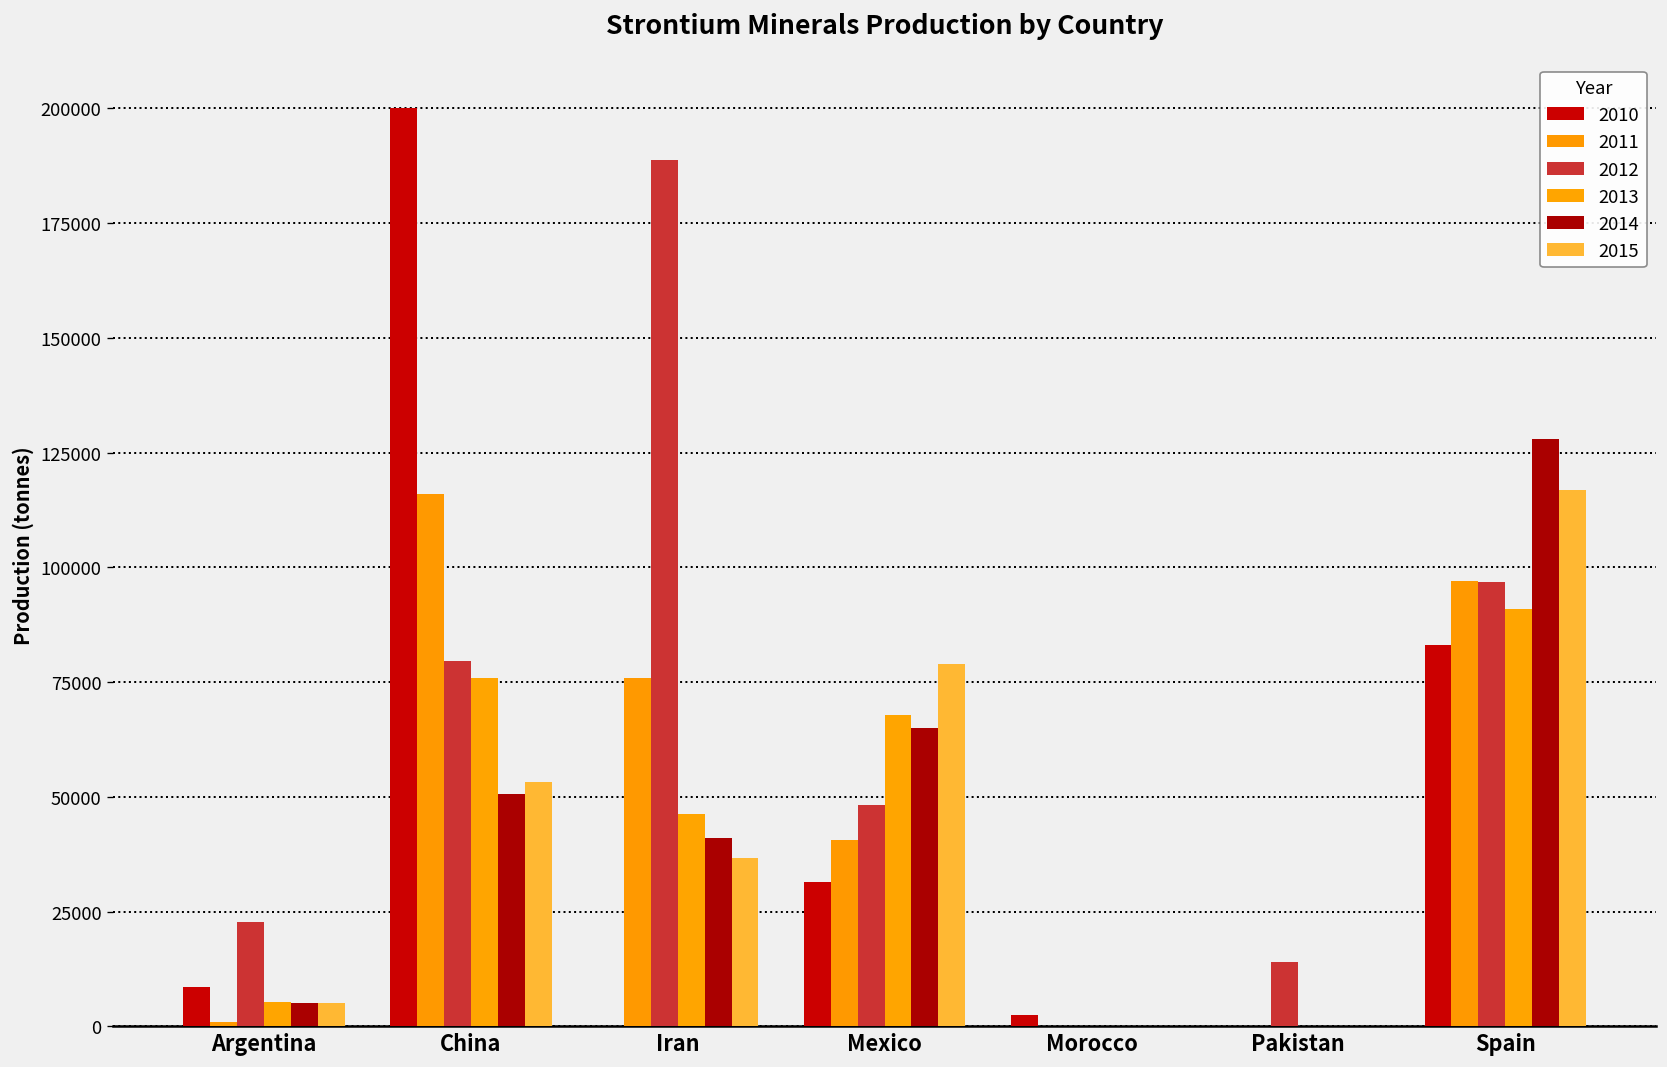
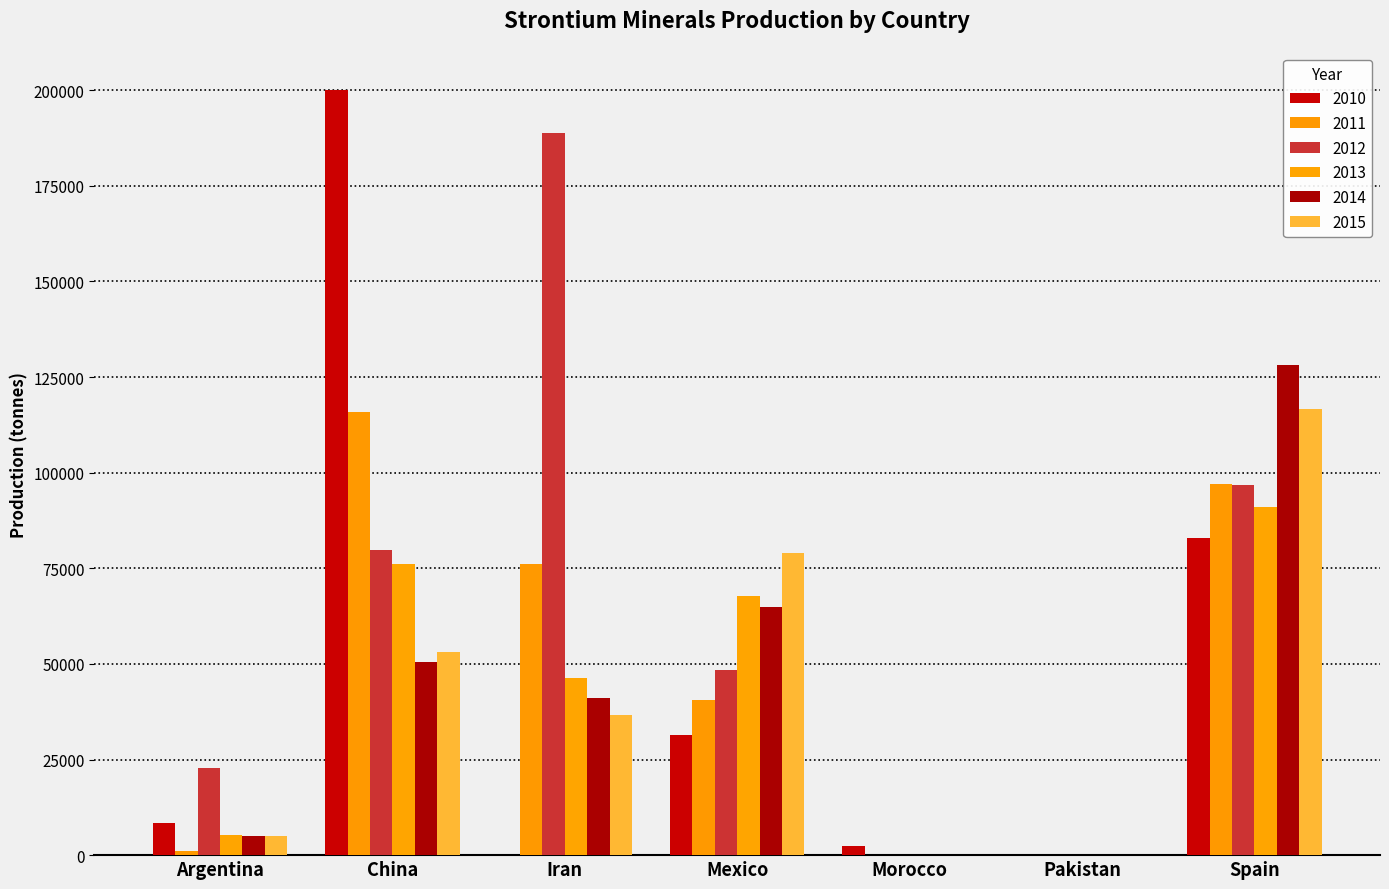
2012, Pakistan: 14000 -> 0
